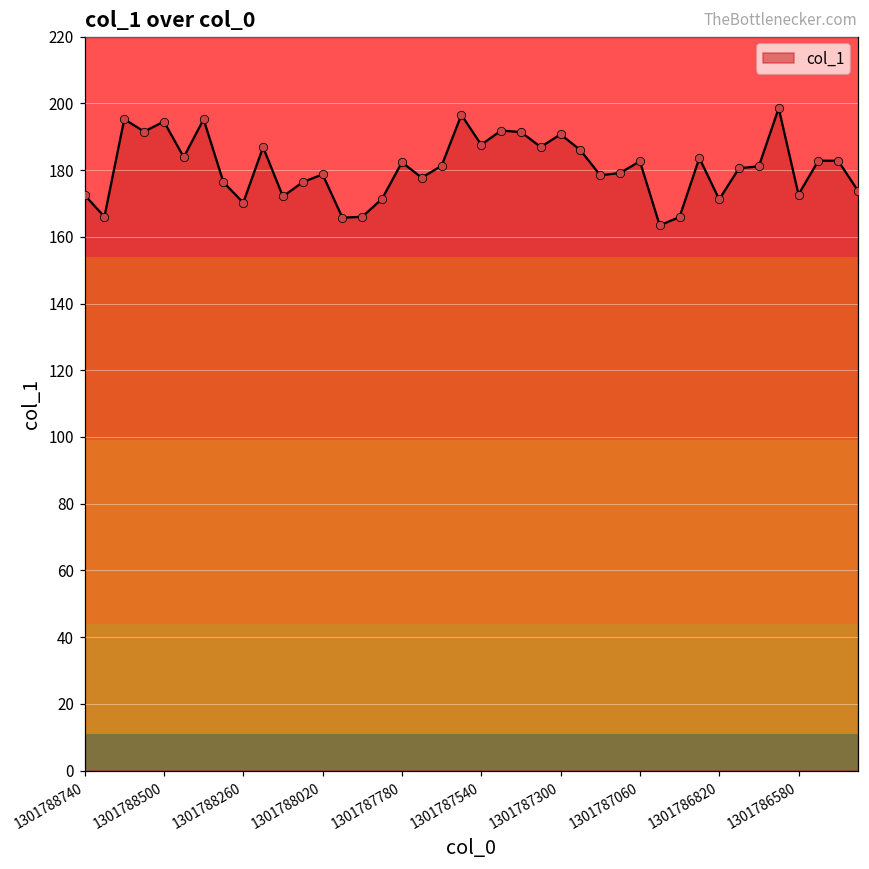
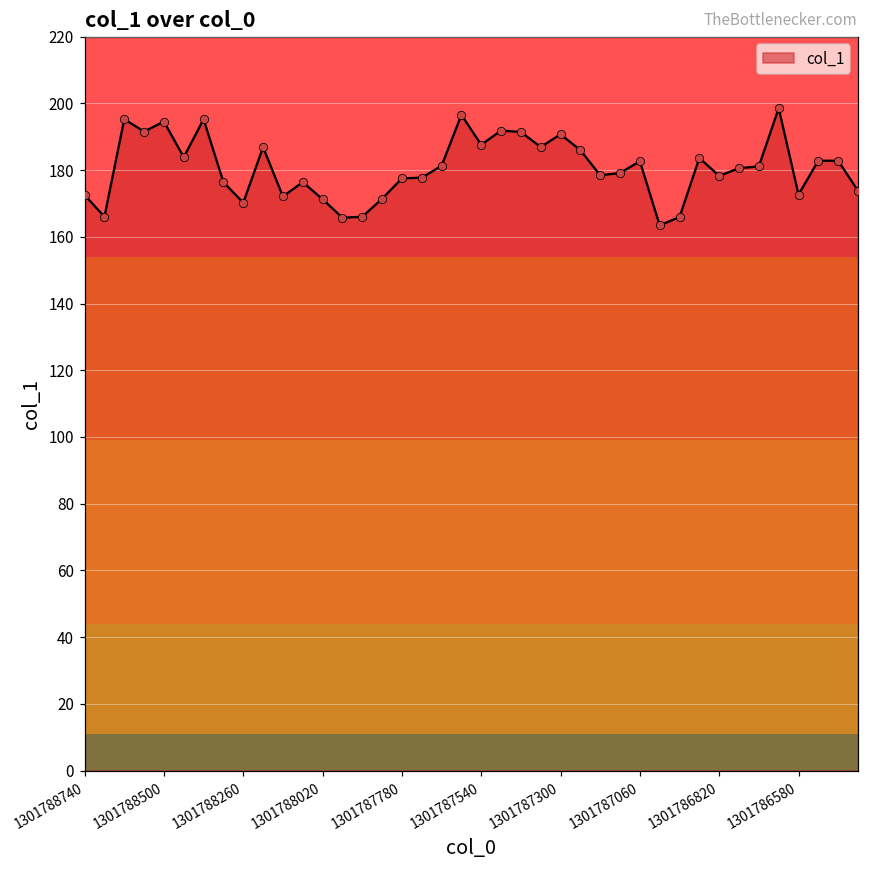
1301788020: 179 -> 171
1301787780: 182 -> 178
1301786820: 171 -> 178
